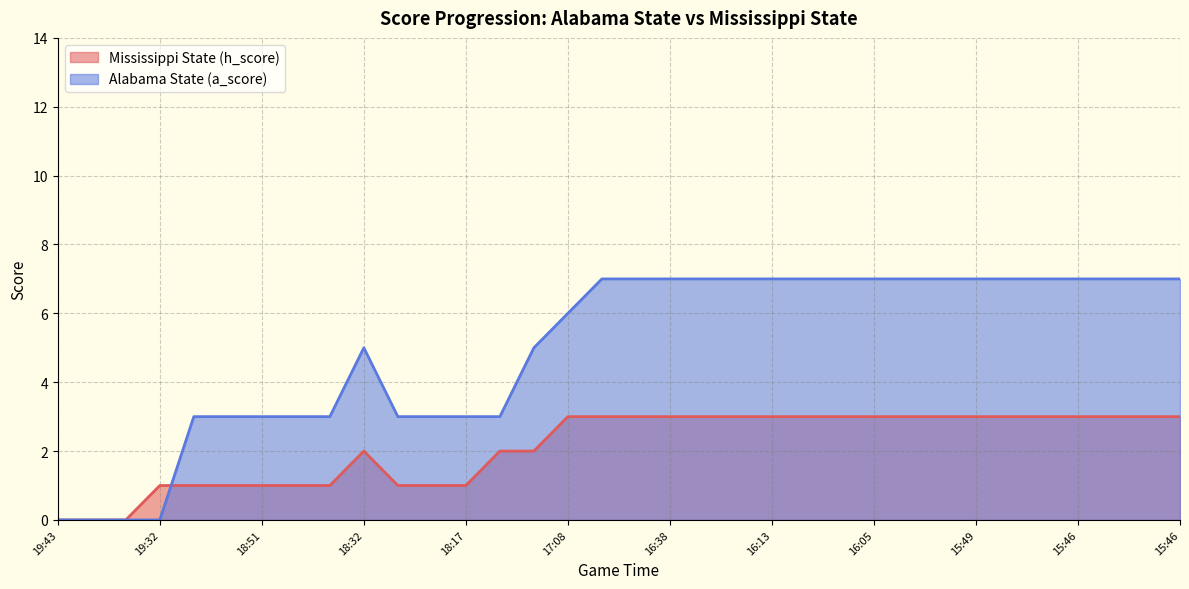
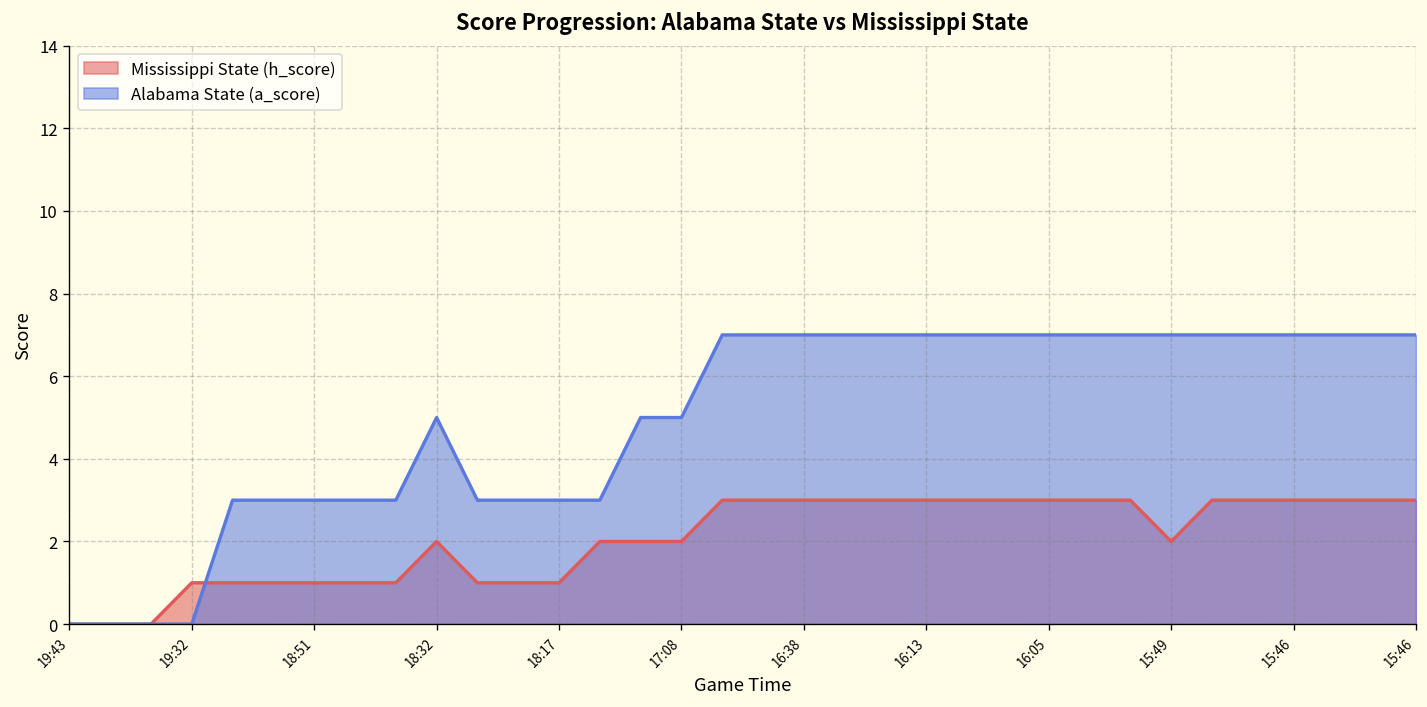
Mississippi State (h_score), 17:08: 3 -> 2
Alabama State (a_score), 17:08: 6 -> 5
Mississippi State (h_score), 15:49: 3 -> 2
